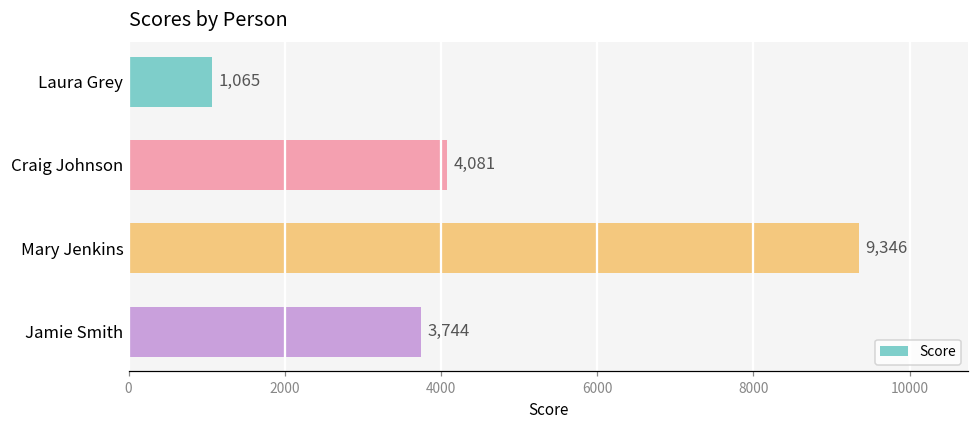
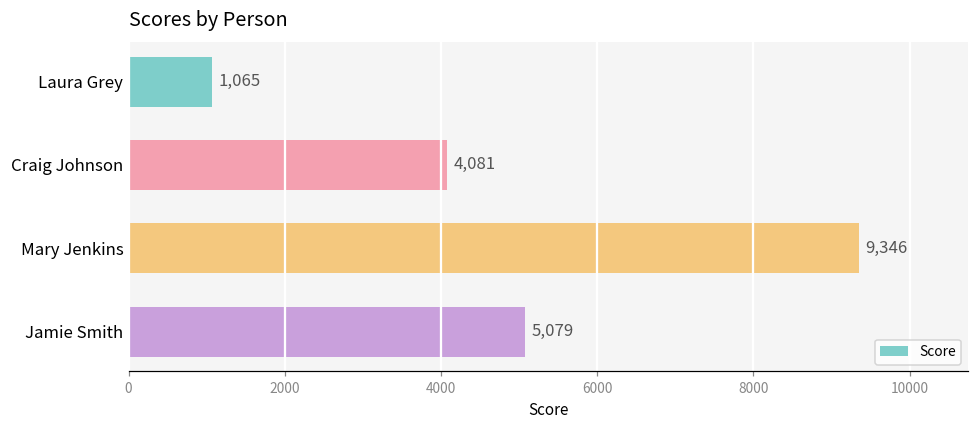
Jamie Smith: 3,744 -> 5,079
